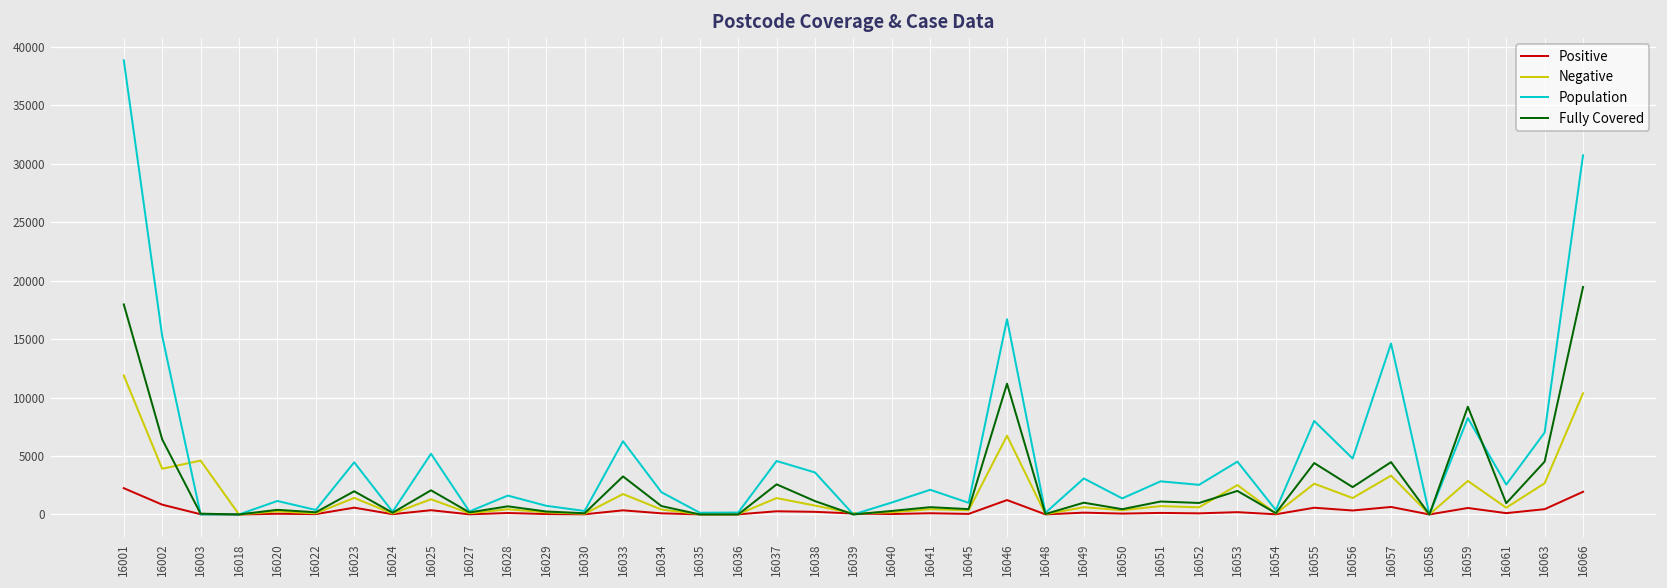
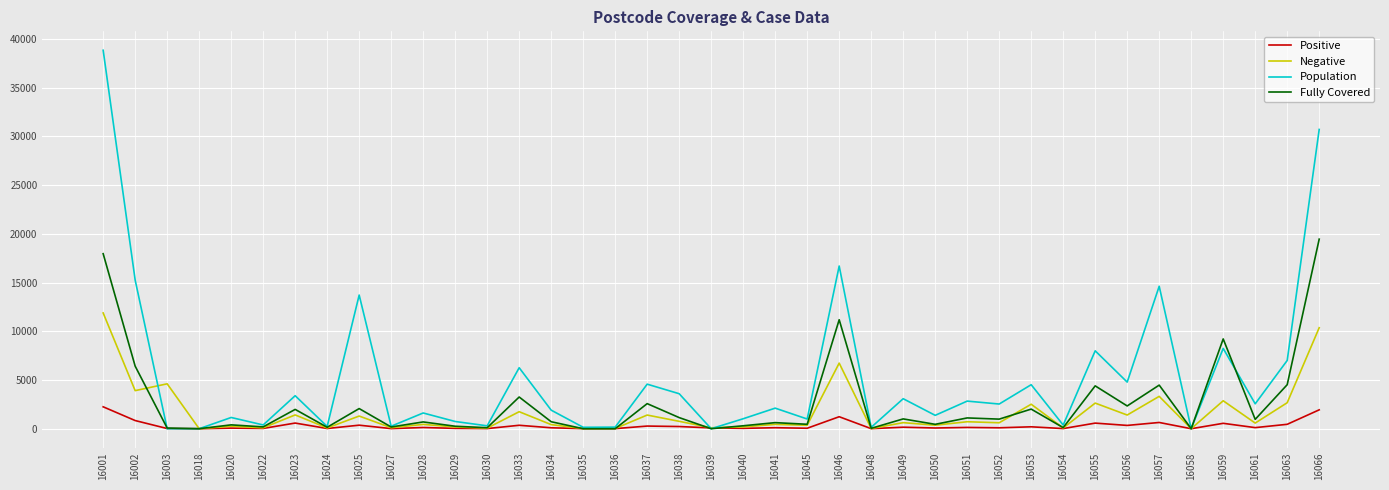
Population, 16023: 4000 -> 3000
Population, 16025: 5000 -> 14000
